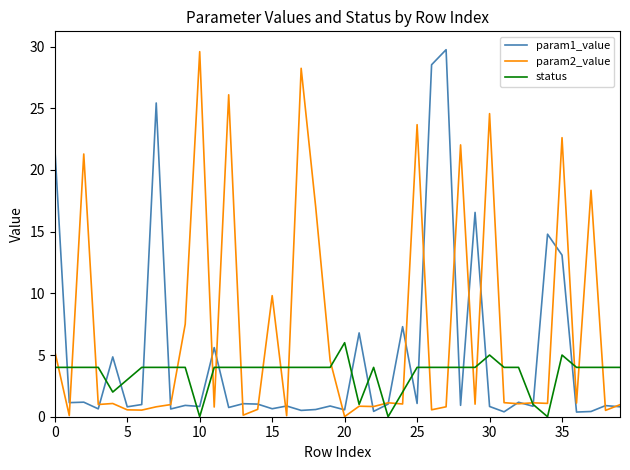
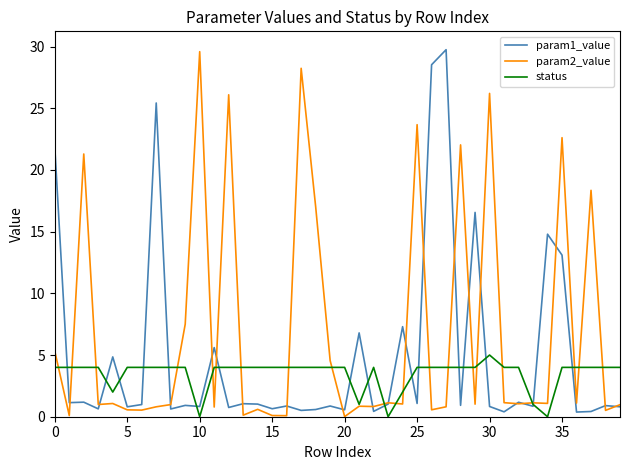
status, 5: 3 -> 4
param2_value, 15: 9.8 -> 0.1
status, 20: 6 -> 4
param2_value, 30: 24.6 -> 26.2
status, 35: 5 -> 4
